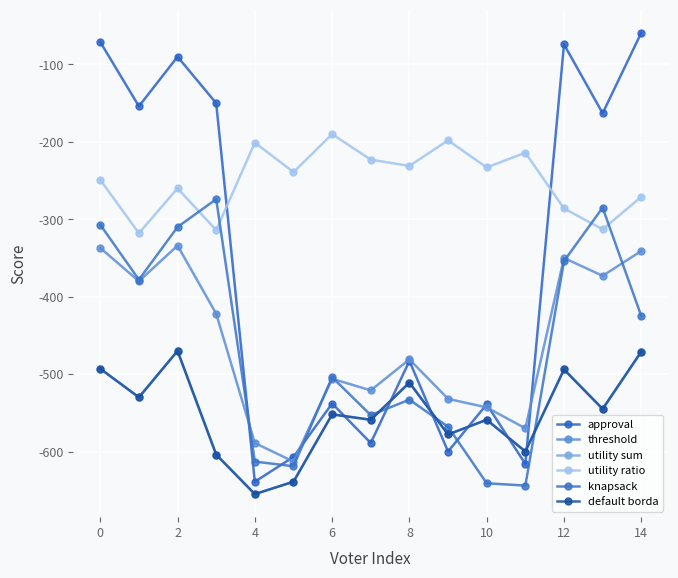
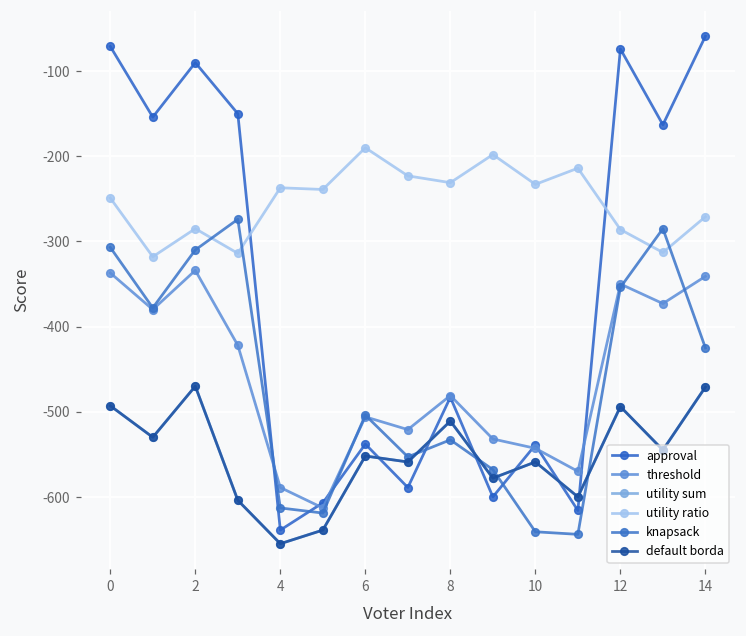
utility ratio, 2: -260 -> -290
utility ratio, 4: -200 -> -240
